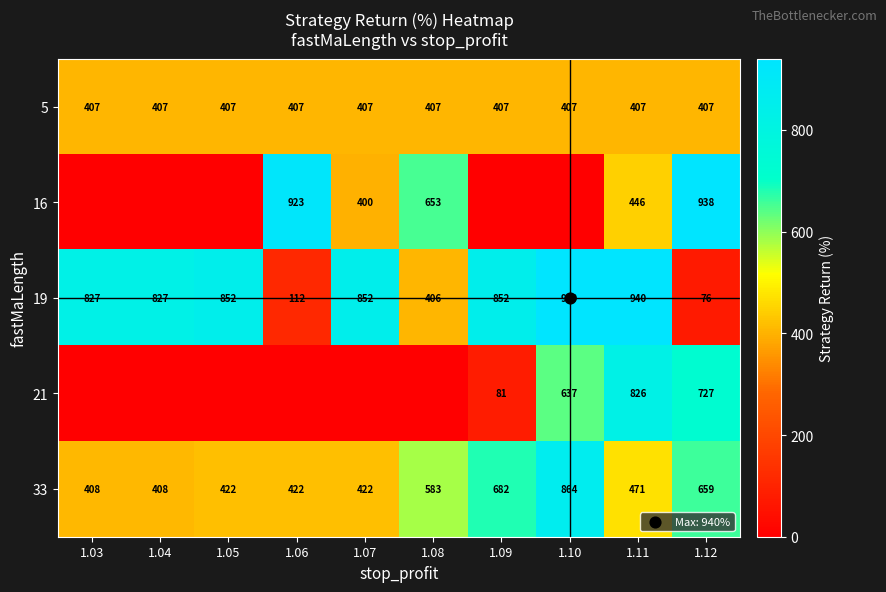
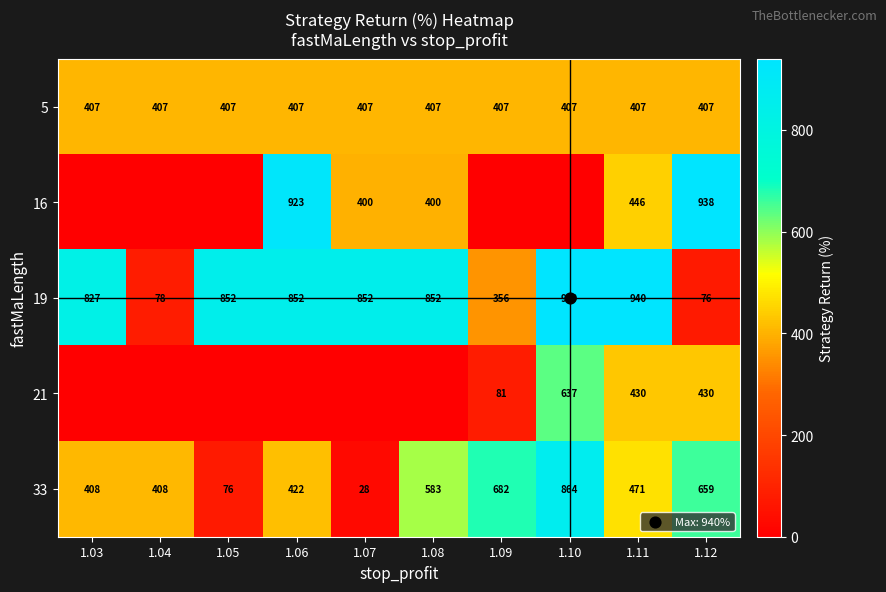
16, 1.08: 653 -> 400
19, 1.04: 827 -> 78
19, 1.06: 112 -> 852
19, 1.08: 406 -> 852
19, 1.09: 852 -> 356
21, 1.11: 826 -> 430
21, 1.12: 727 -> 430
33, 1.05: 422 -> 76
33, 1.07: 422 -> 28
